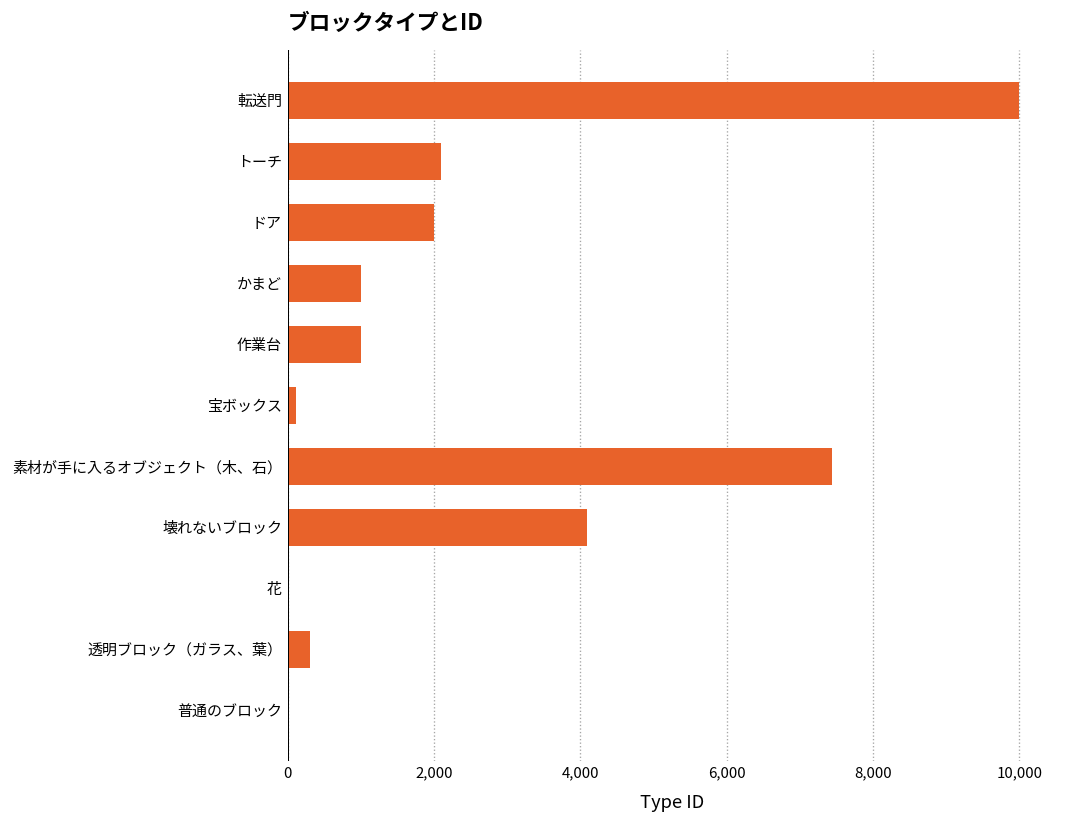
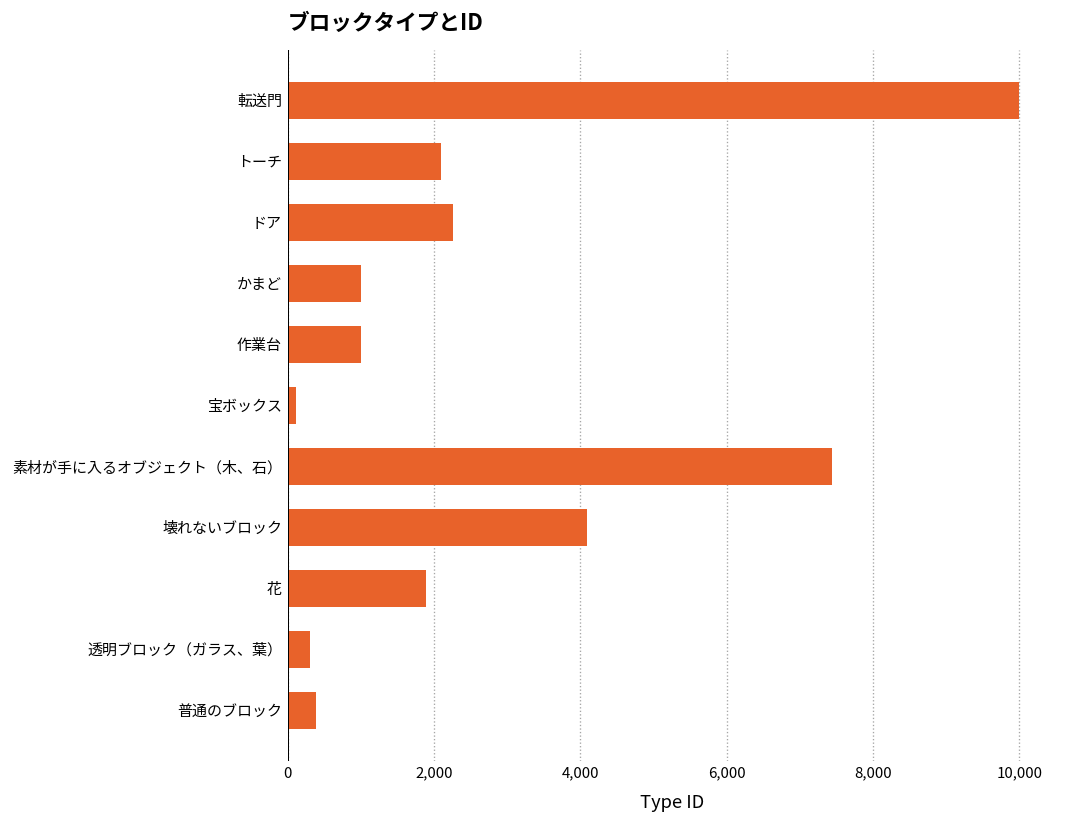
ドア: 2,000 -> 2,300
花: 0 -> 1,900
普通のブロック: 0 -> 400
